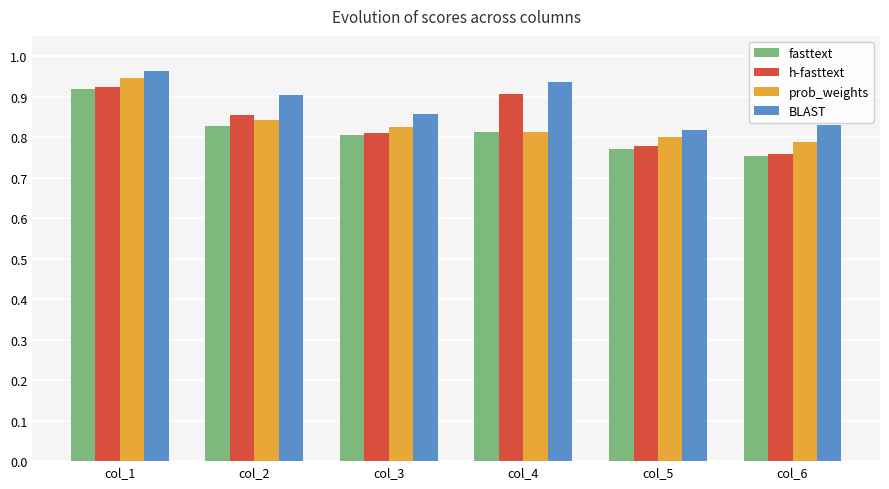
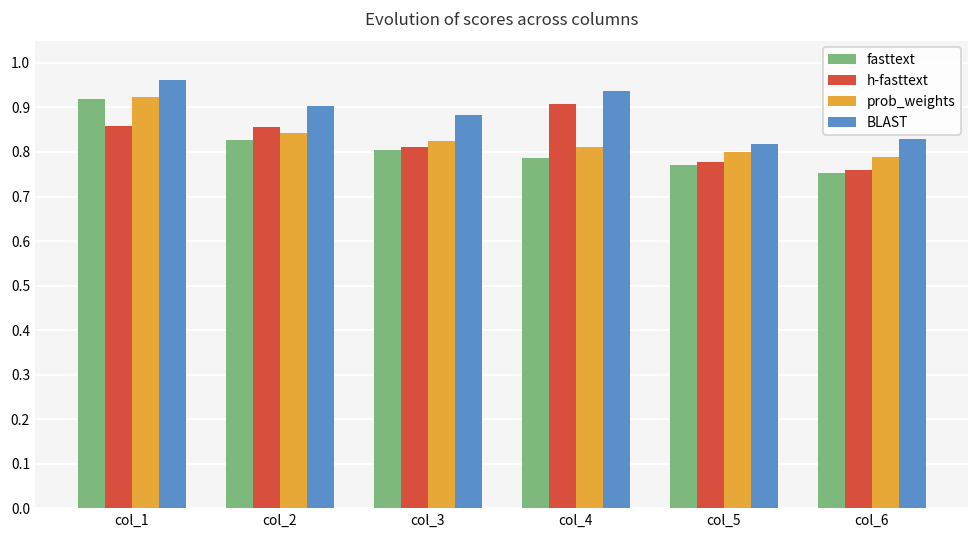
h-fasttext, col_1: 0.92 -> 0.86
prob_weights, col_1: 0.95 -> 0.92
BLAST, col_3: 0.86 -> 0.88
fasttext, col_4: 0.81 -> 0.79
